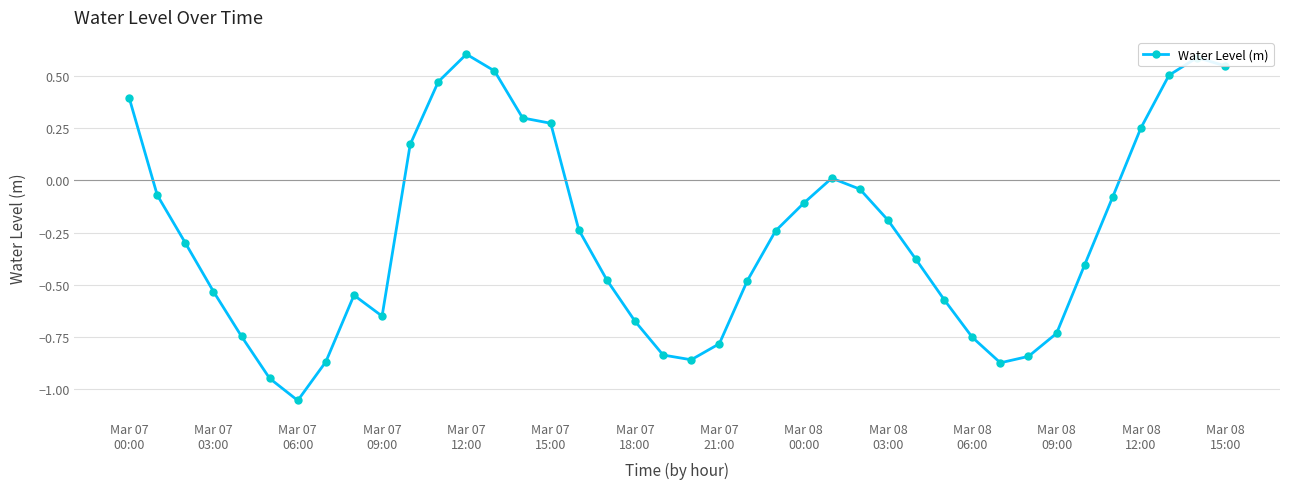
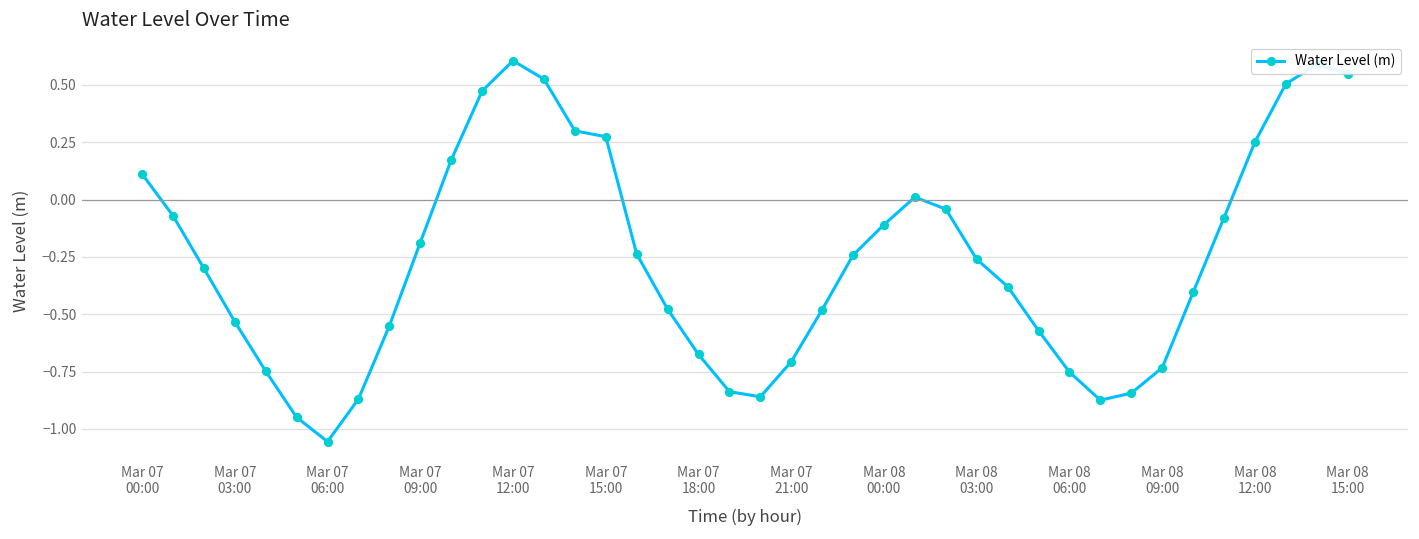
Mar 07 00:00: 0.40 -> 0.11
Mar 07 09:00: -0.65 -> -0.19
Mar 07 21:00: -0.78 -> -0.71
Mar 08 03:00: -0.19 -> -0.26
